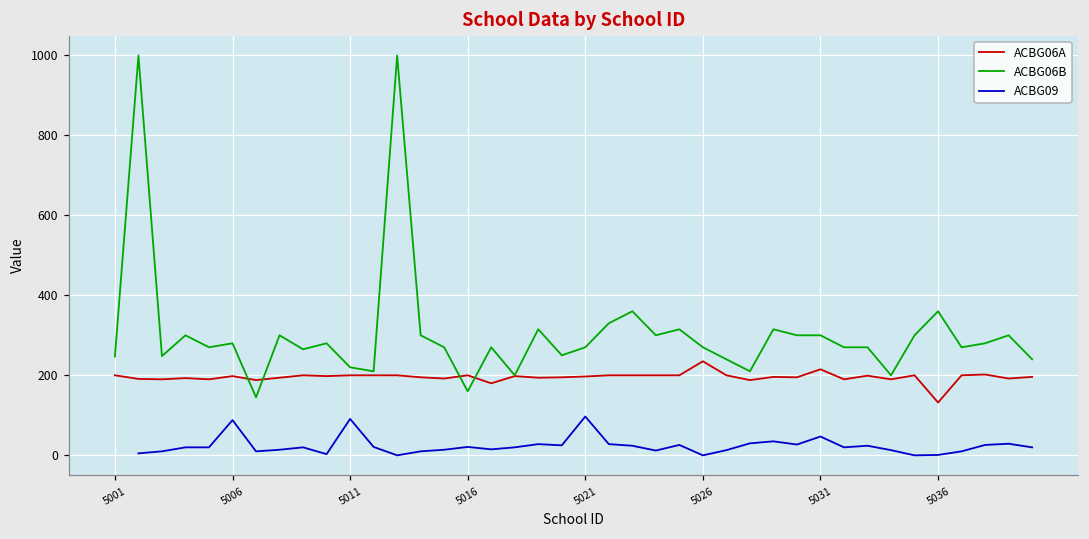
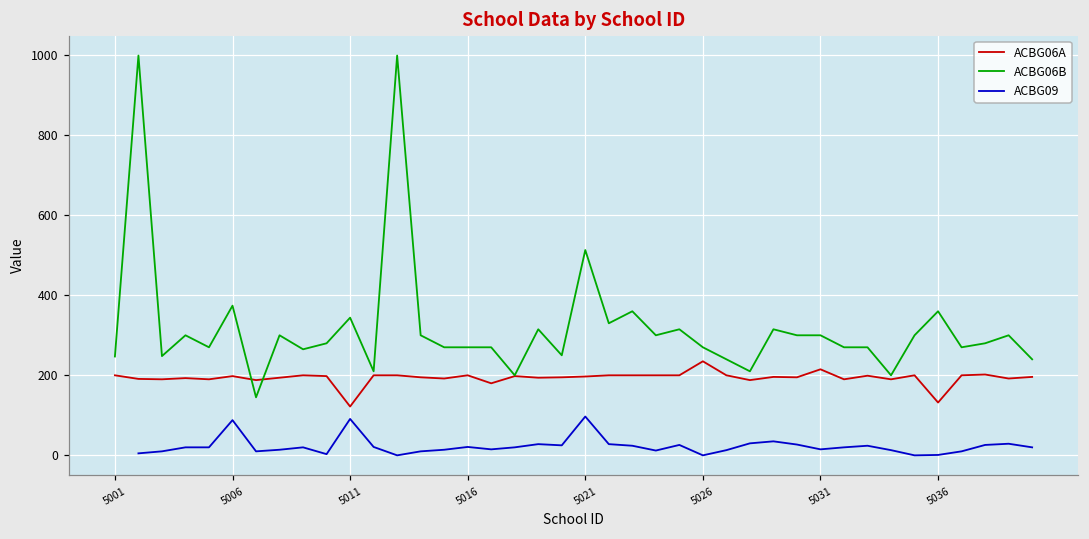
ACBG06B, 5006: 280 -> 370
ACBG06A, 5011: 200 -> 120
ACBG06B, 5011: 220 -> 340
ACBG06B, 5016: 160 -> 270
ACBG06B, 5021: 270 -> 510
ACBG09, 5031: 50 -> 20
